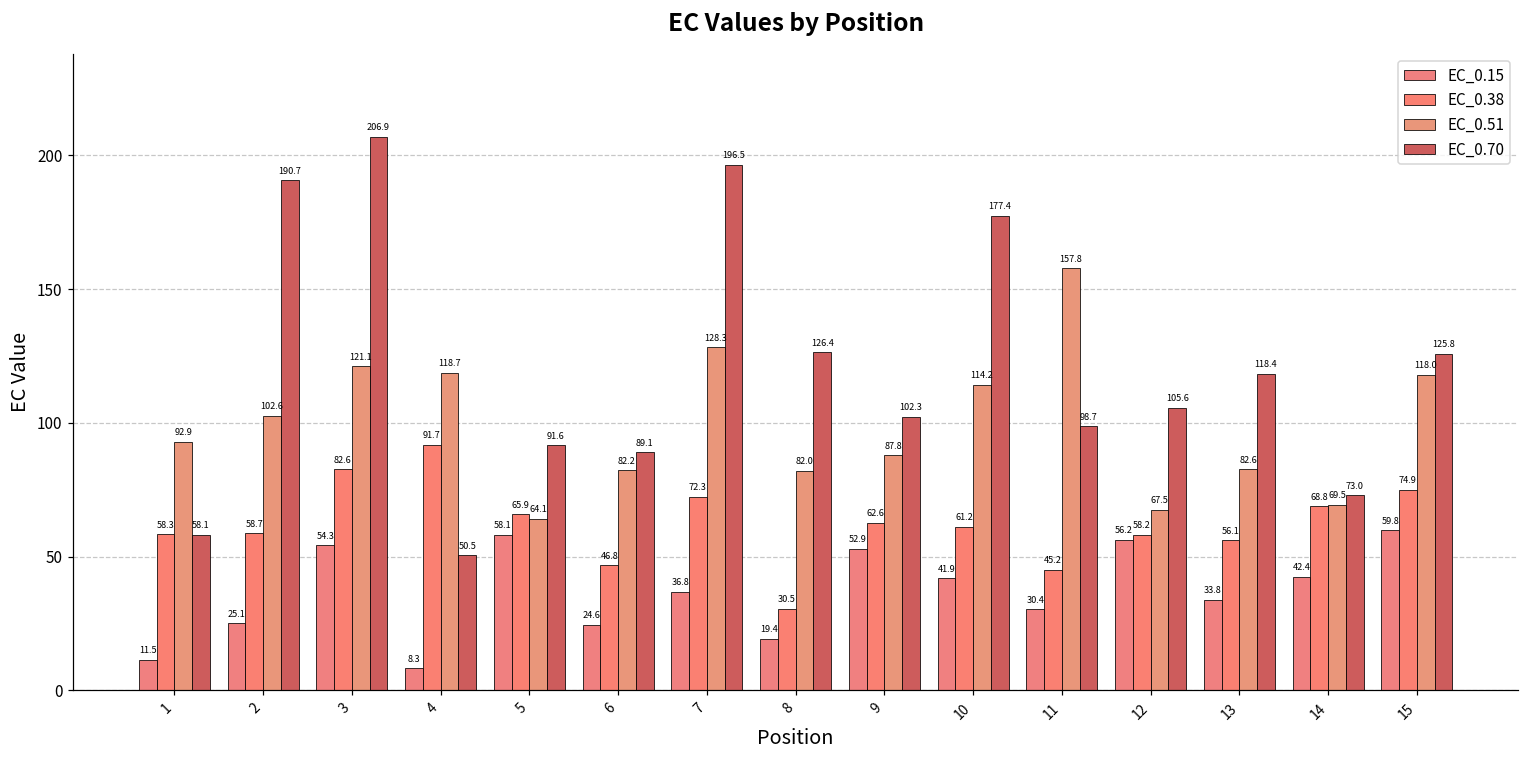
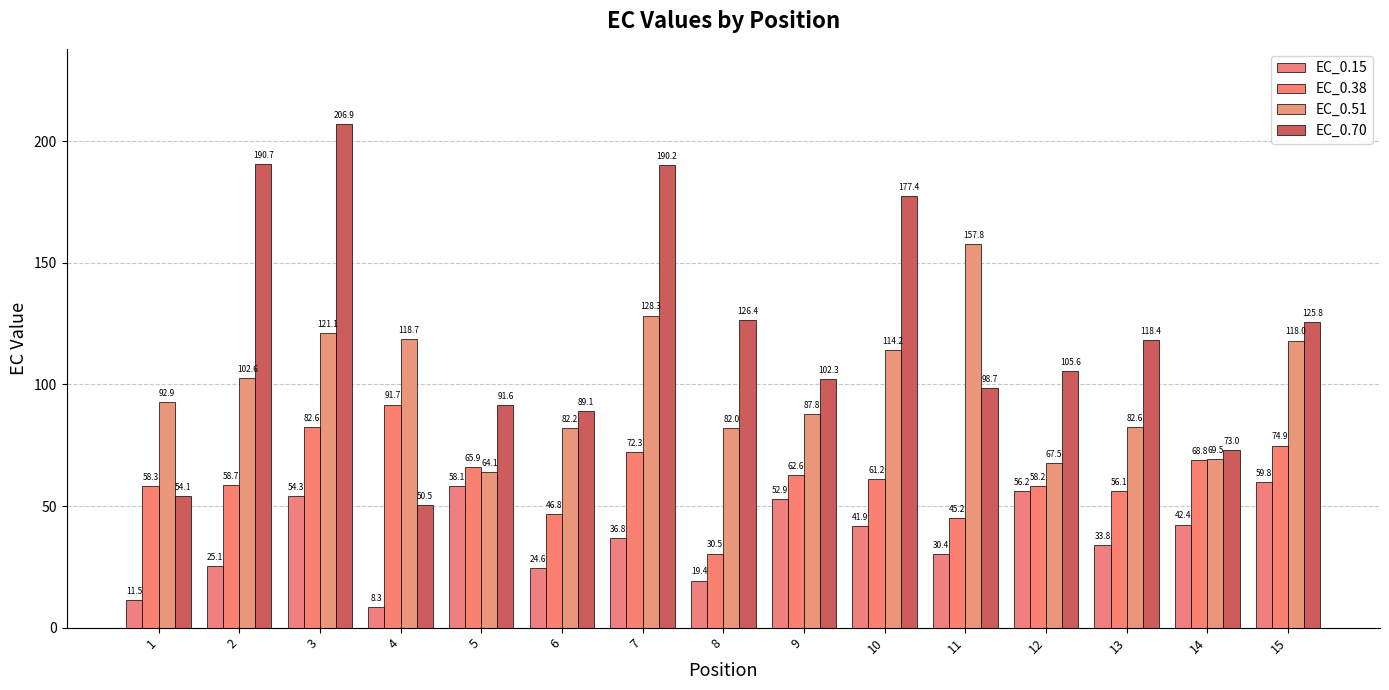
EC_0.70, 1: 58.1 -> 54.1
EC_0.70, 7: 196.5 -> 190.2
